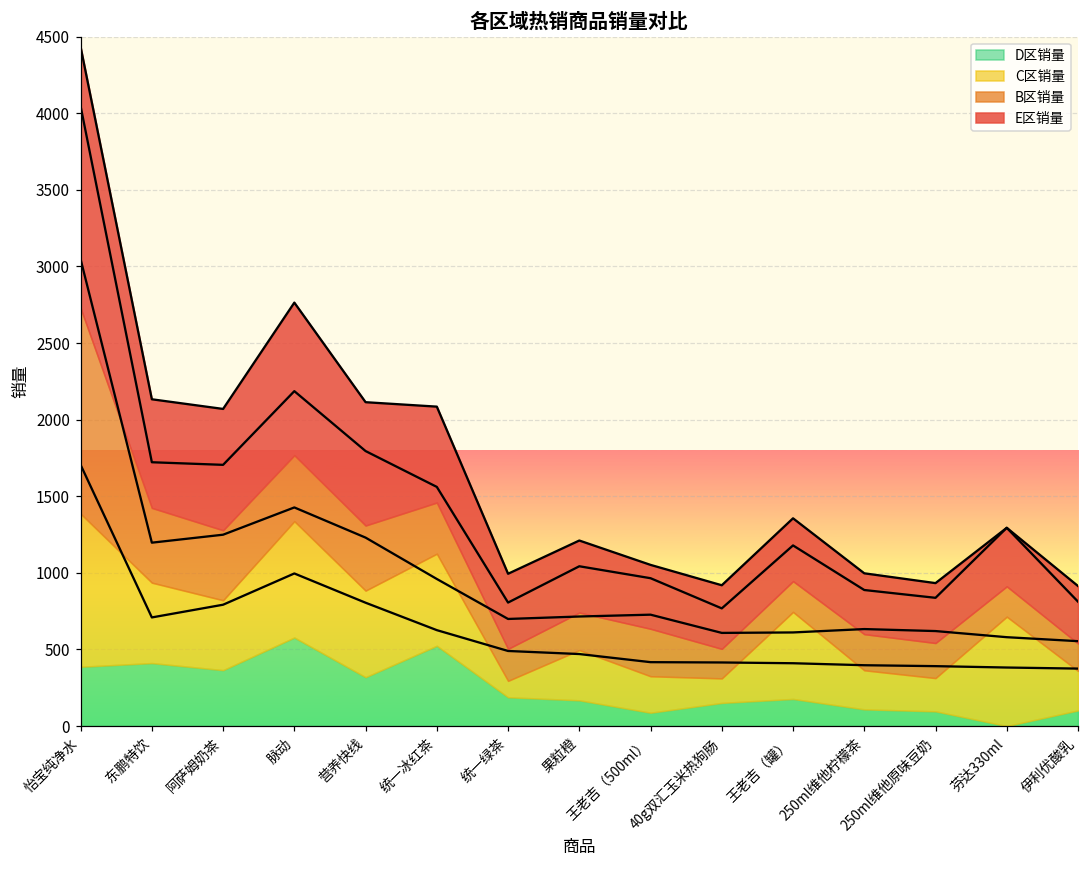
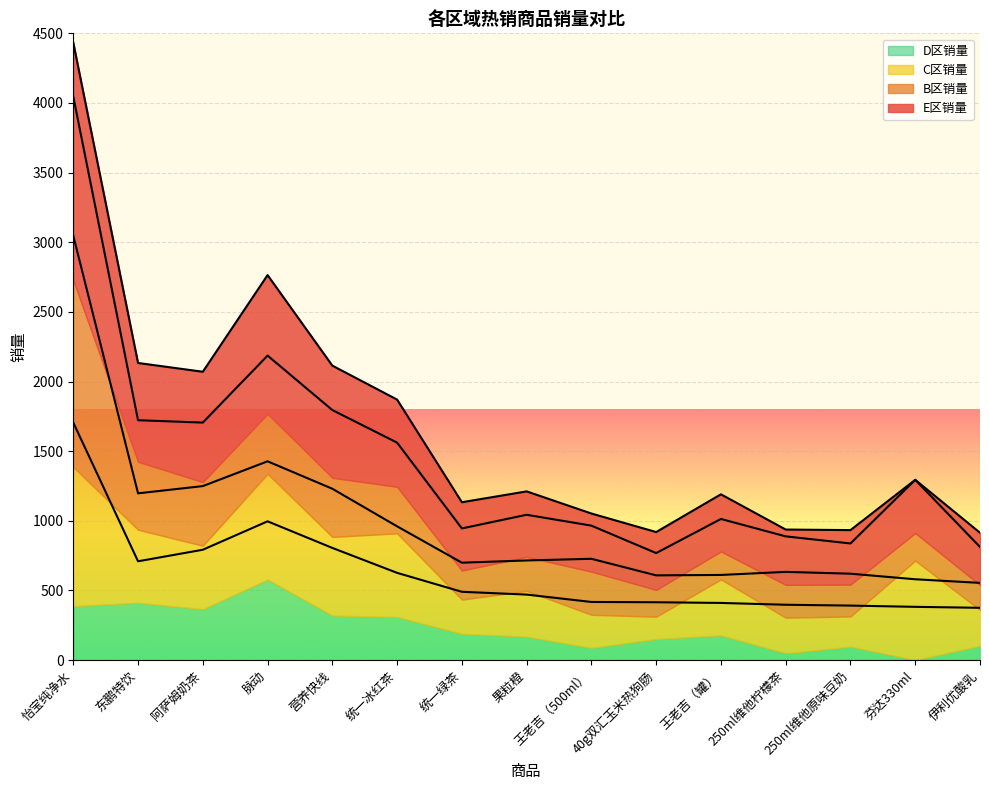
D区销量, 统一冰红茶: 520 -> 310
C区销量, 统一绿茶: 110 -> 250
C区销量, 王老吉（罐）: 570 -> 400
D区销量, 250ml维他柠檬茶: 110 -> 50
